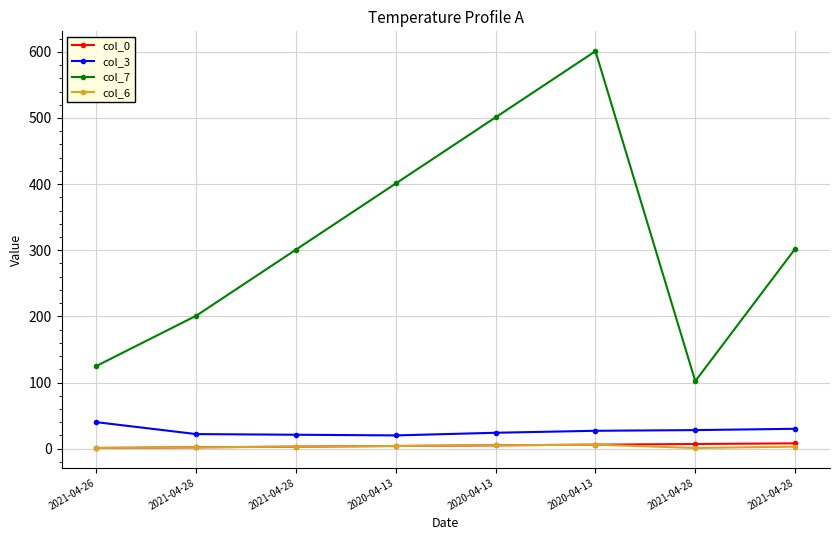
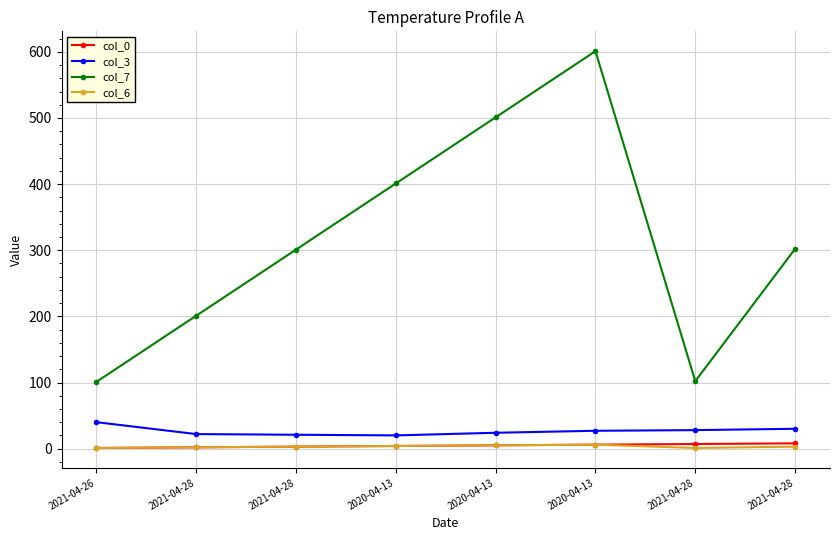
col_7, 2021-04-26: 130 -> 100
